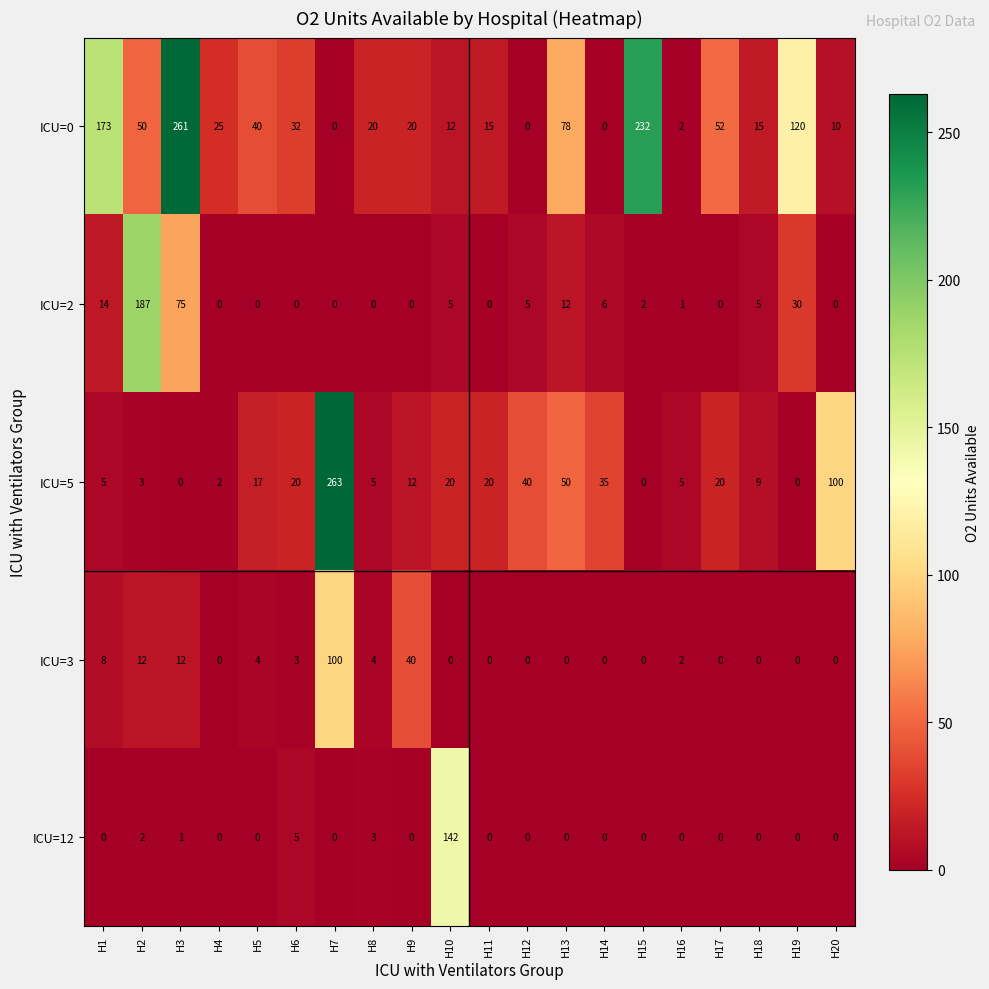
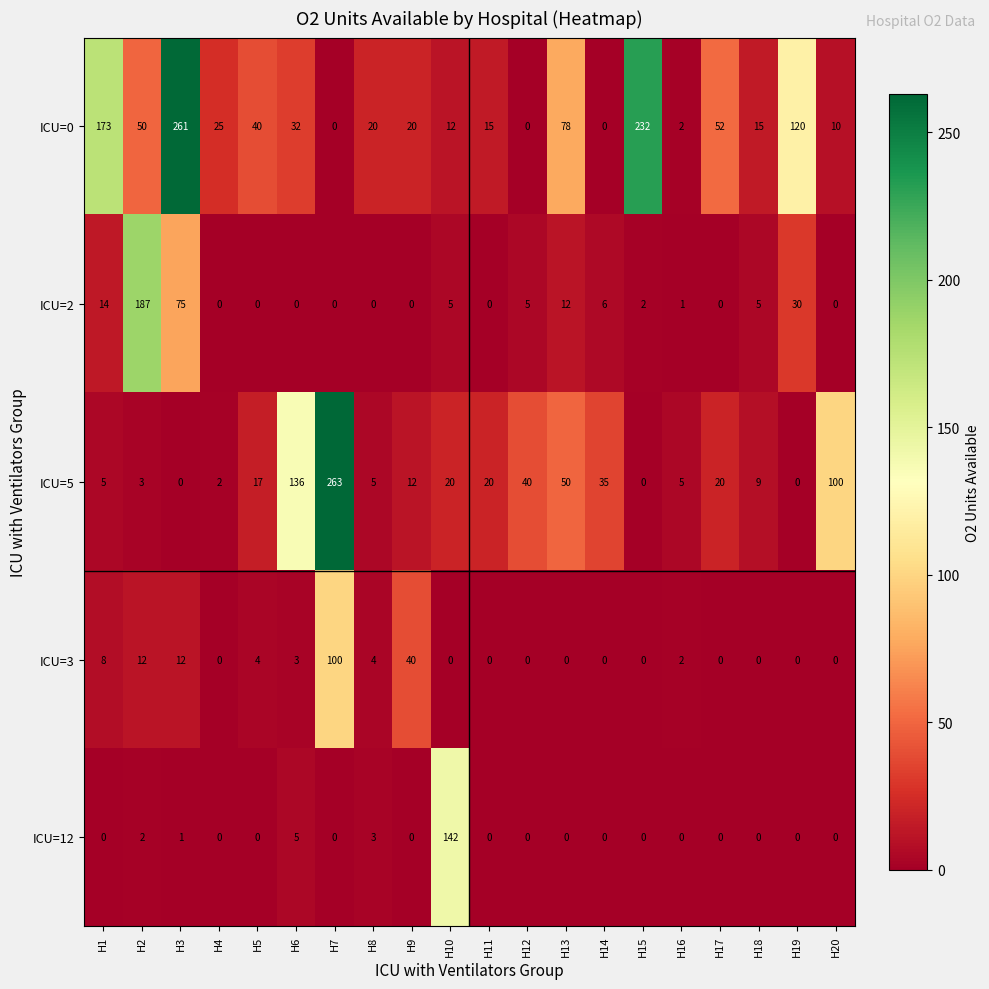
ICU=5, H6: 20 -> 136
